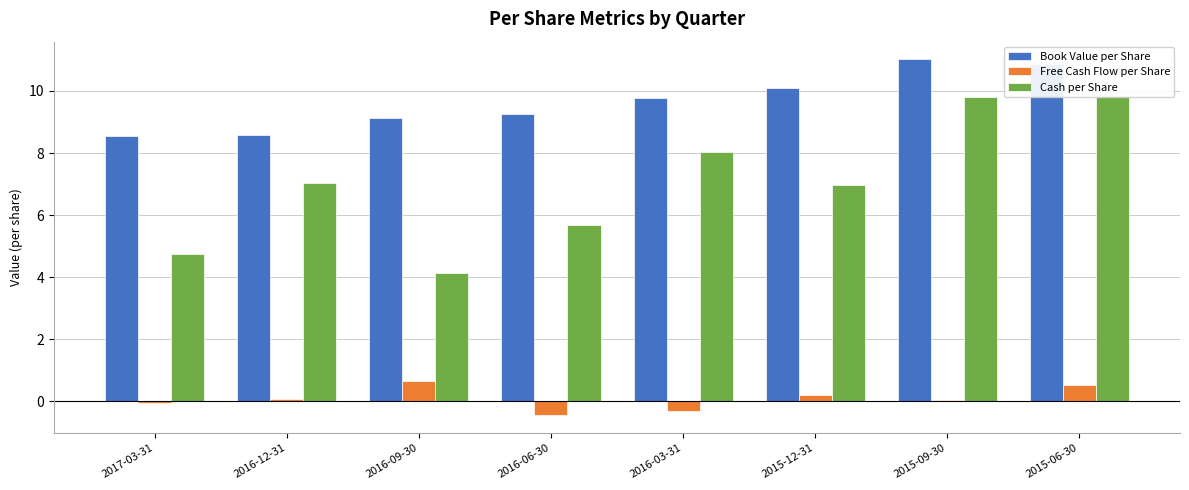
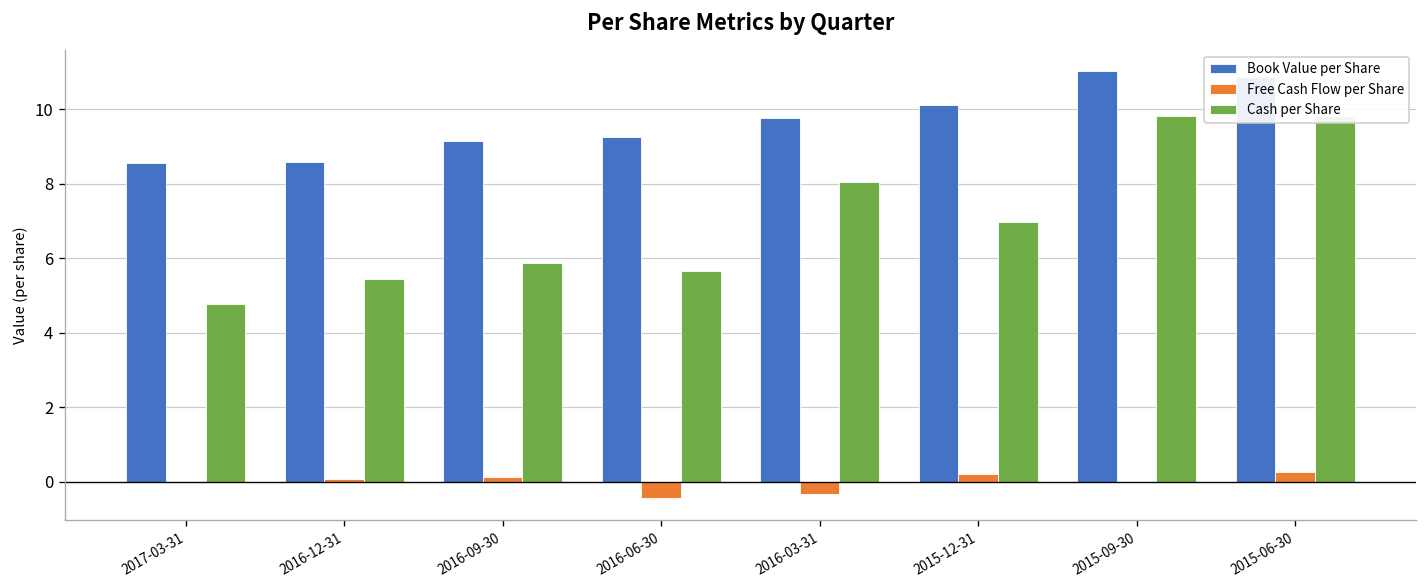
Cash per Share, 2016-12-31: 7.0 -> 5.4
Free Cash Flow per Share, 2016-09-30: 0.7 -> 0.1
Cash per Share, 2016-09-30: 4.1 -> 5.9
Free Cash Flow per Share, 2015-06-30: 0.5 -> 0.2
